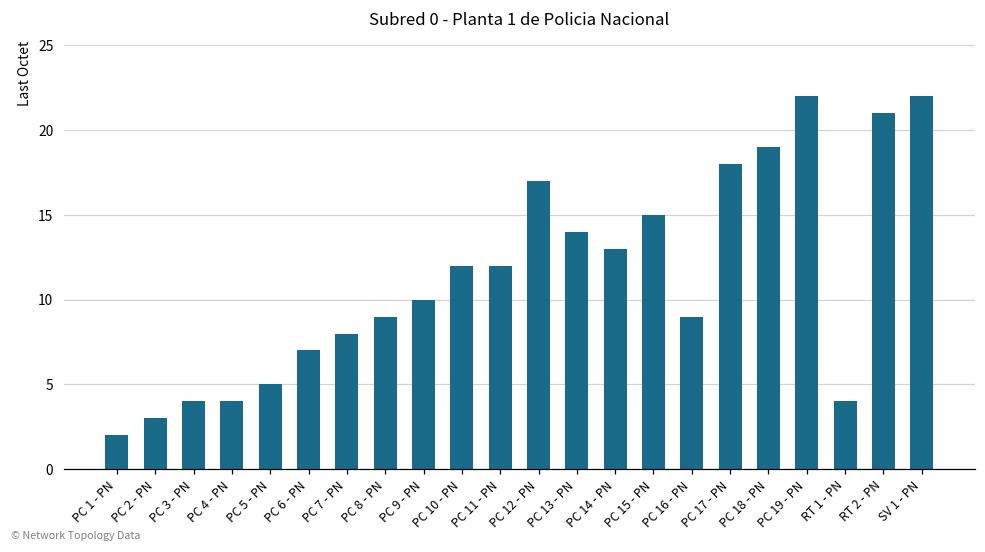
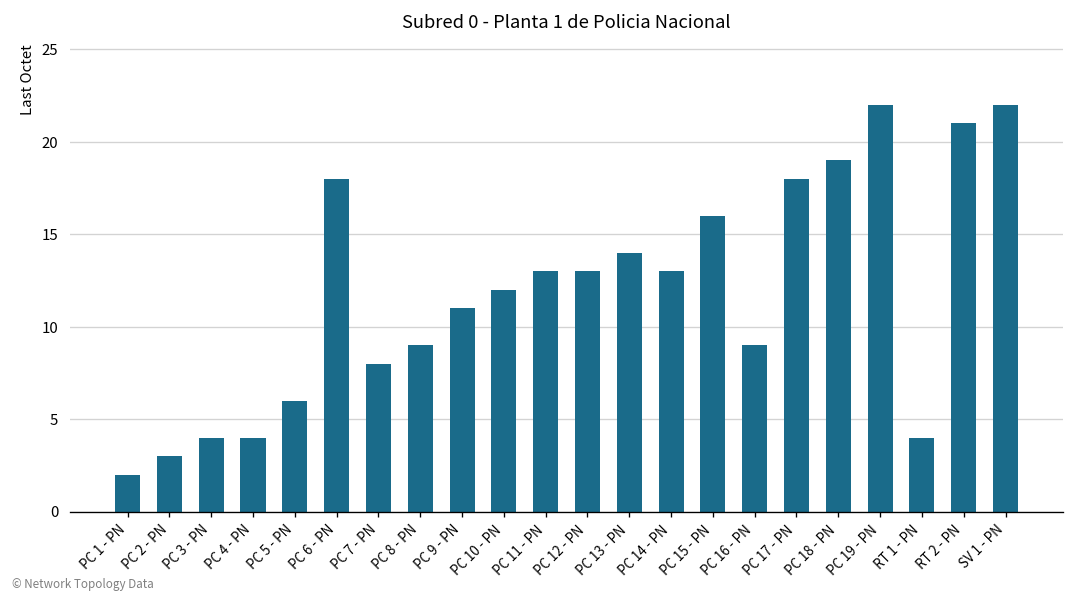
PC 5 - PN: 5 -> 6
PC 6 - PN: 7 -> 18
PC 9 - PN: 10 -> 11
PC 11 - PN: 12 -> 13
PC 12 - PN: 17 -> 13
PC 15 - PN: 15 -> 16
